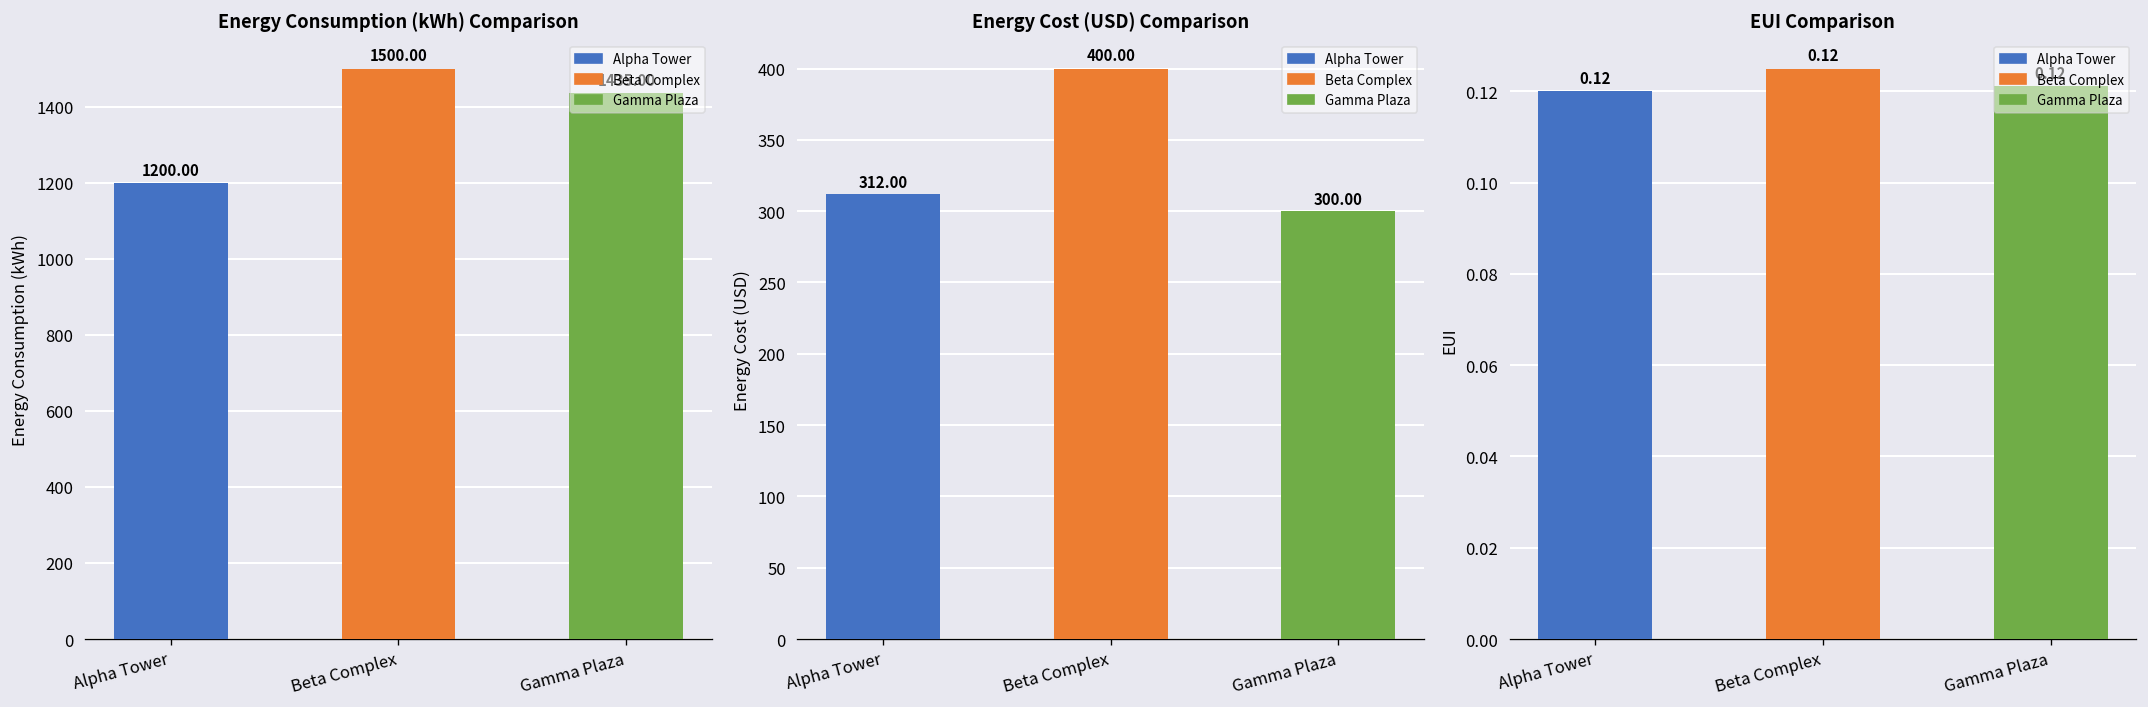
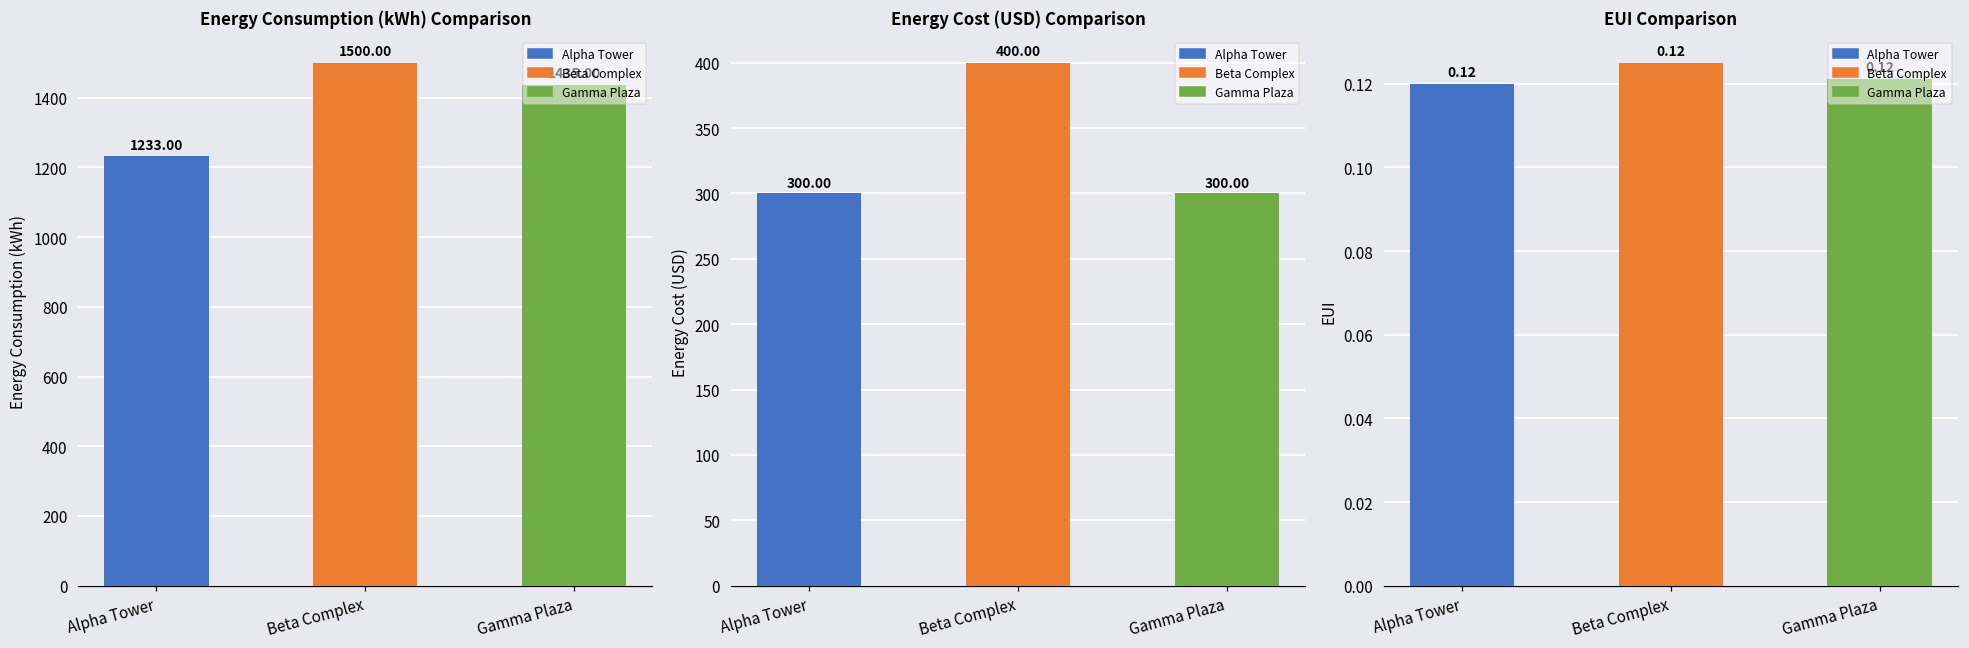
Energy Consumption (kWh) Comparison, Alpha Tower: 1200.00 -> 1233.00
Energy Cost (USD) Comparison, Alpha Tower: 312.00 -> 300.00
